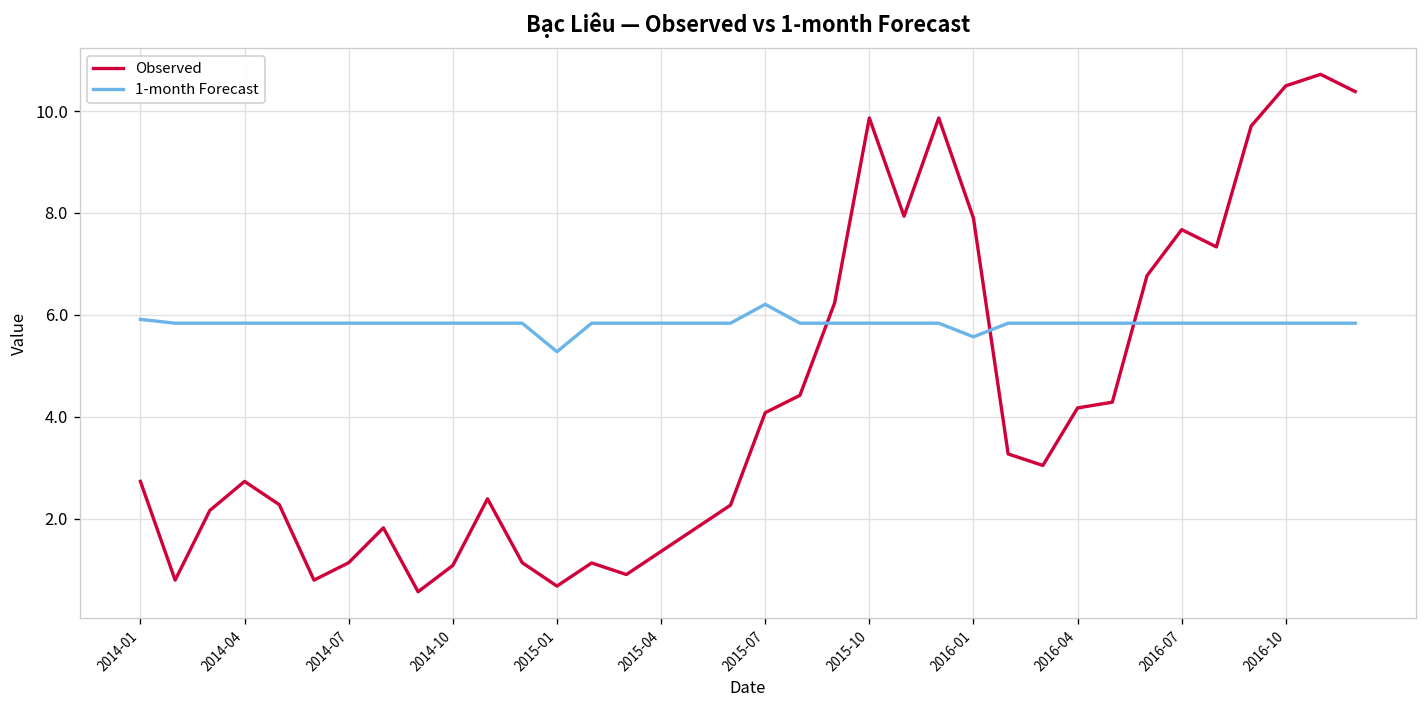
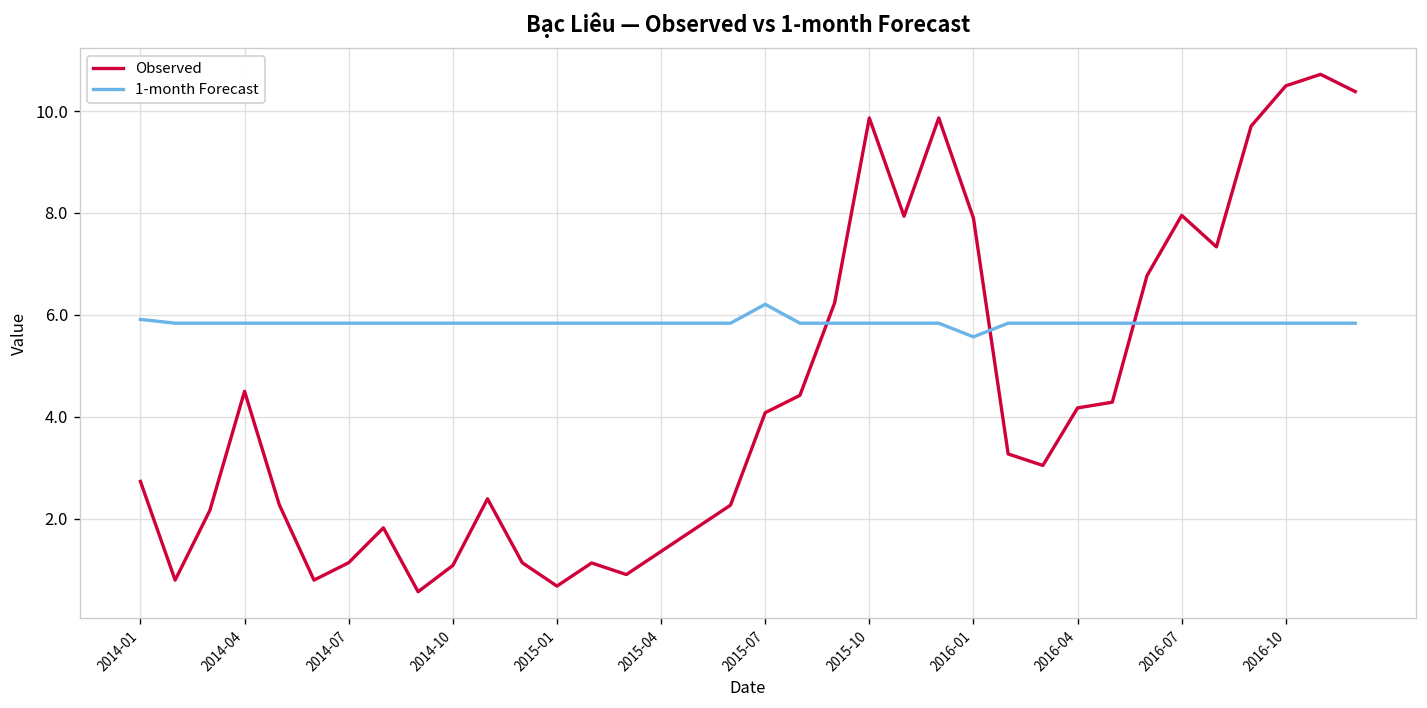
Observed, 2014-04: 2.7 -> 4.5
1-month Forecast, 2015-01: 5.3 -> 5.8
Observed, 2016-07: 7.7 -> 8.0
